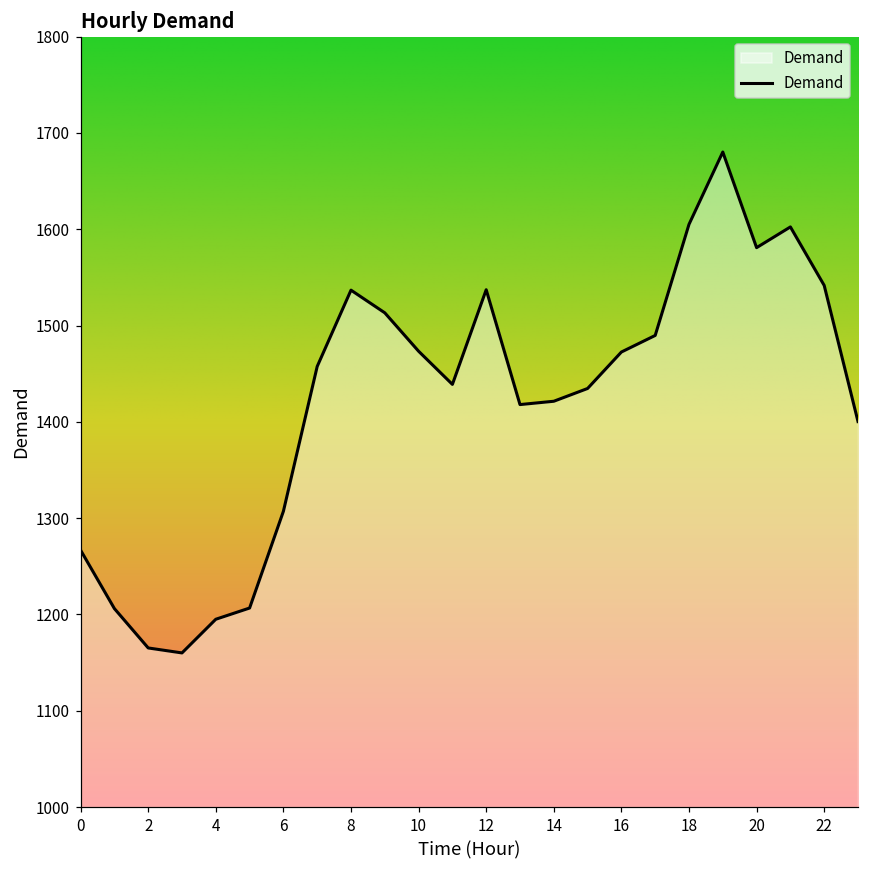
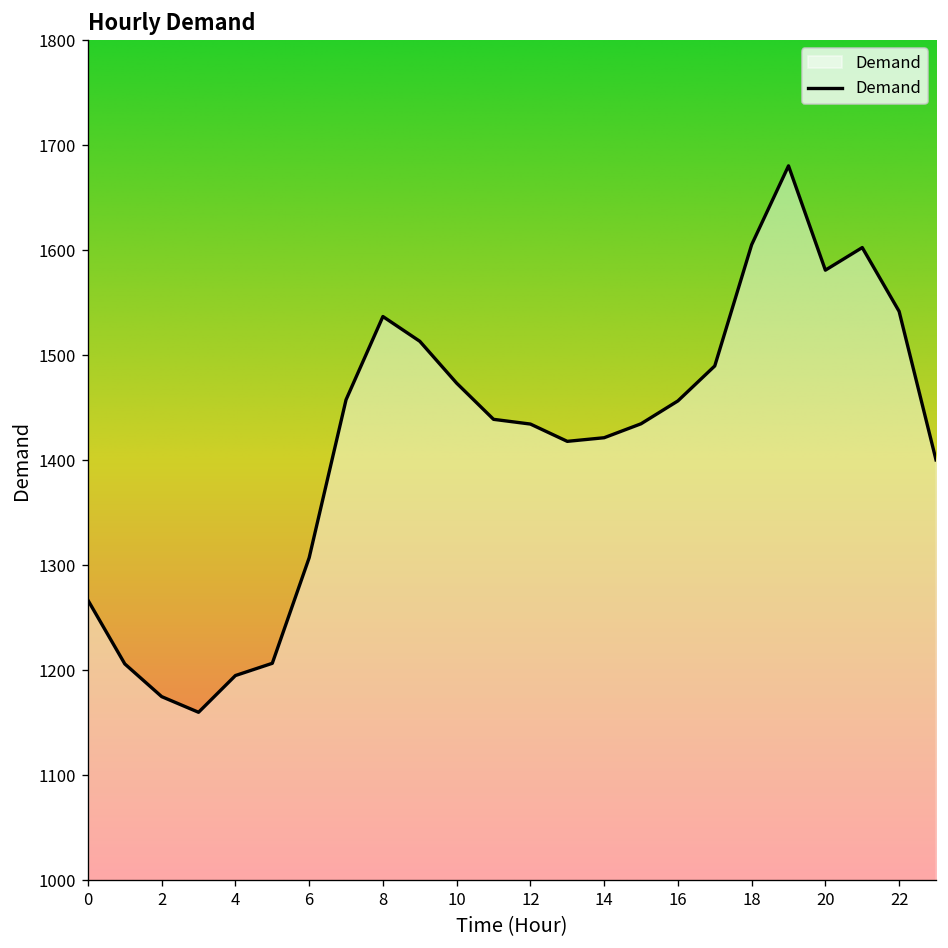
2: 1165 -> 1175
12: 1540 -> 1430
16: 1470 -> 1460
